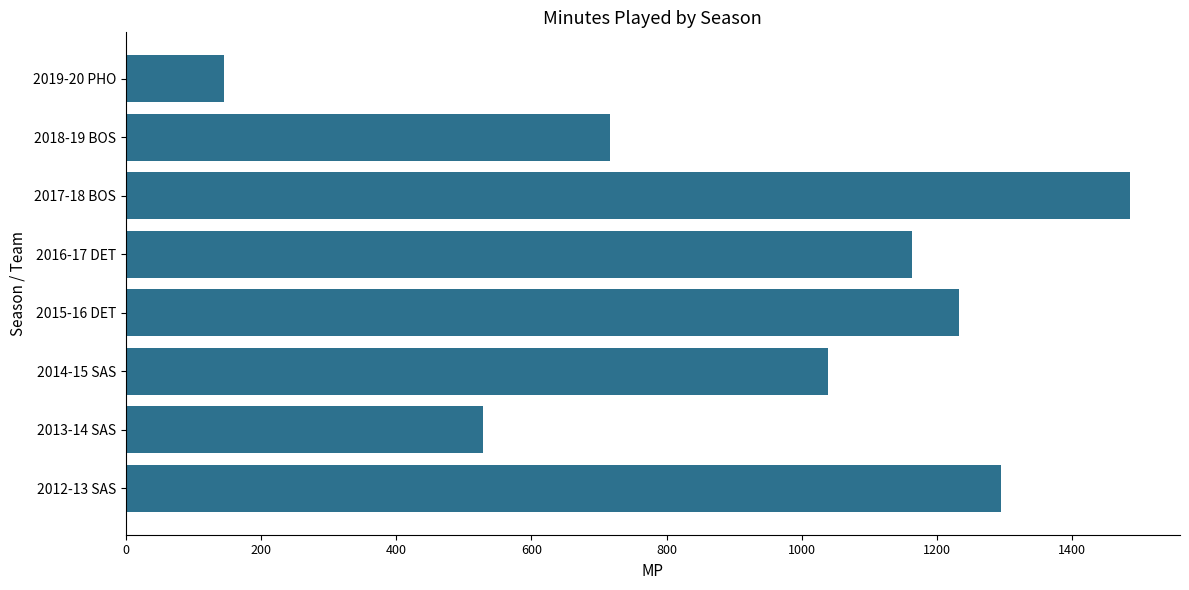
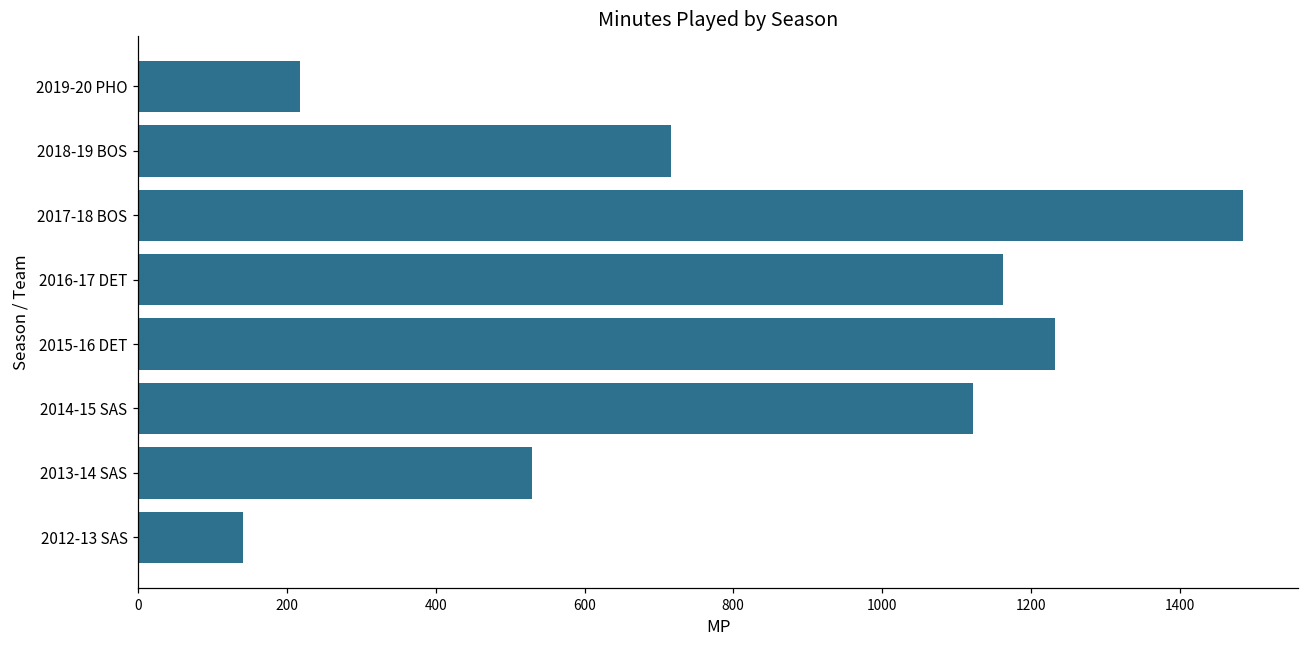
2019-20 PHO: 150 -> 220
2014-15 SAS: 1040 -> 1120
2012-13 SAS: 1300 -> 140
